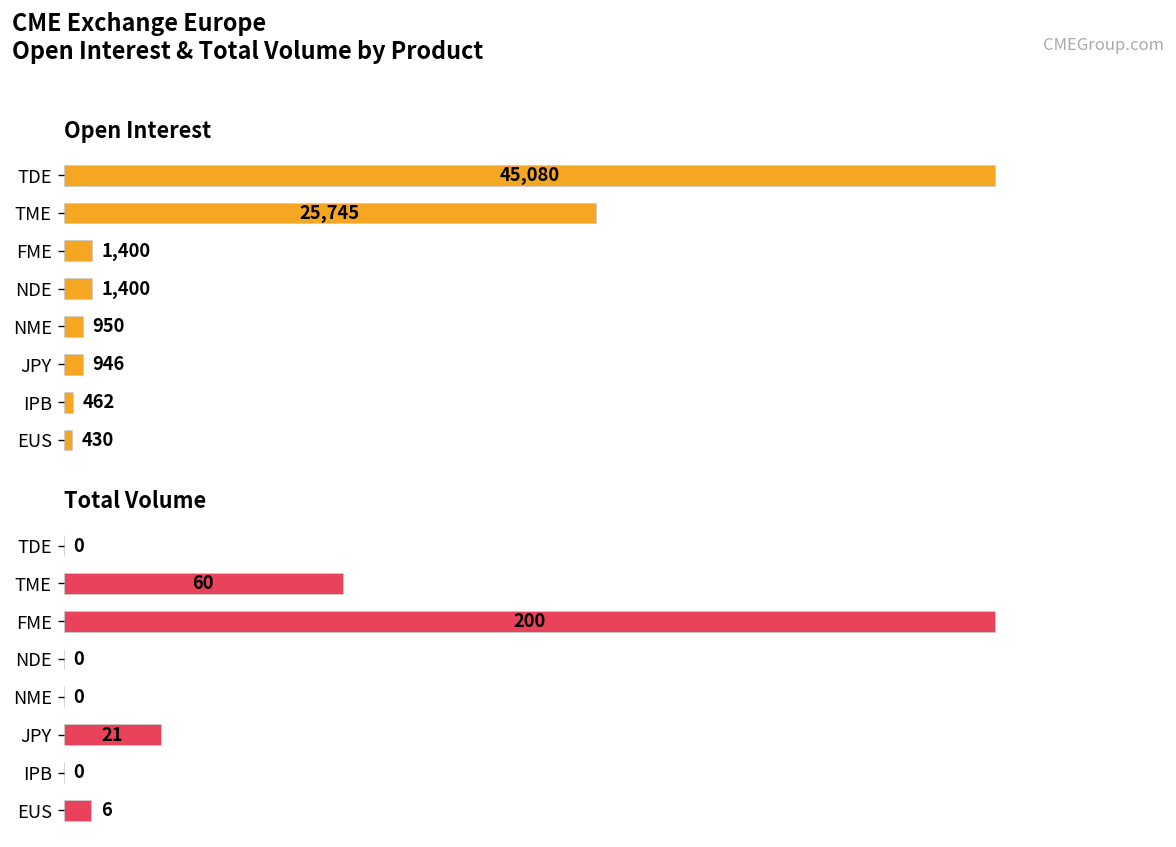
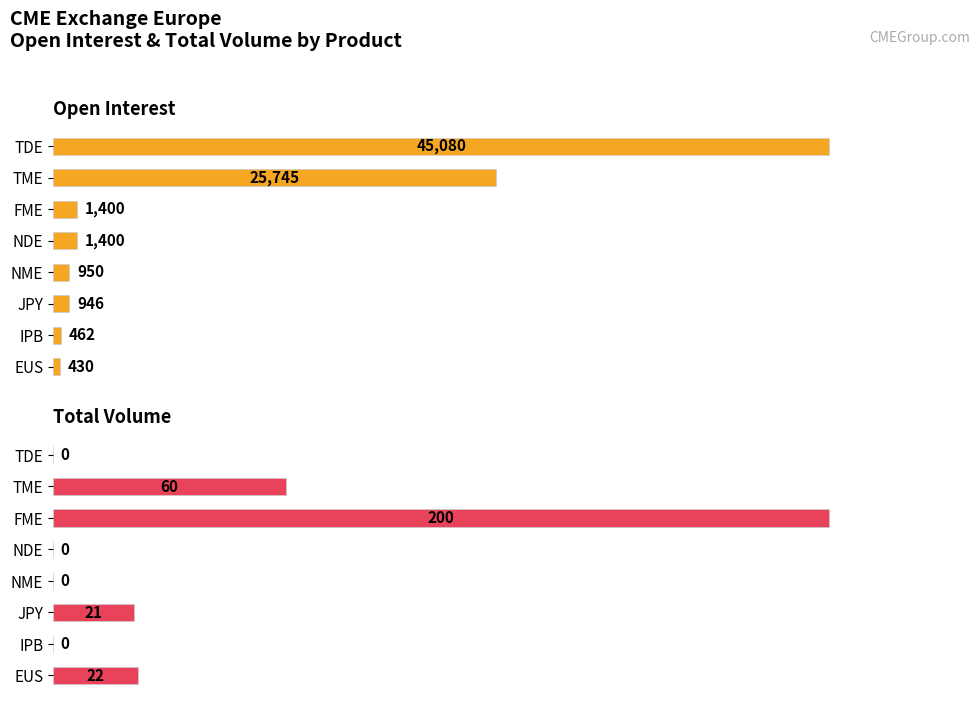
Total Volume, EUS: 6 -> 22
